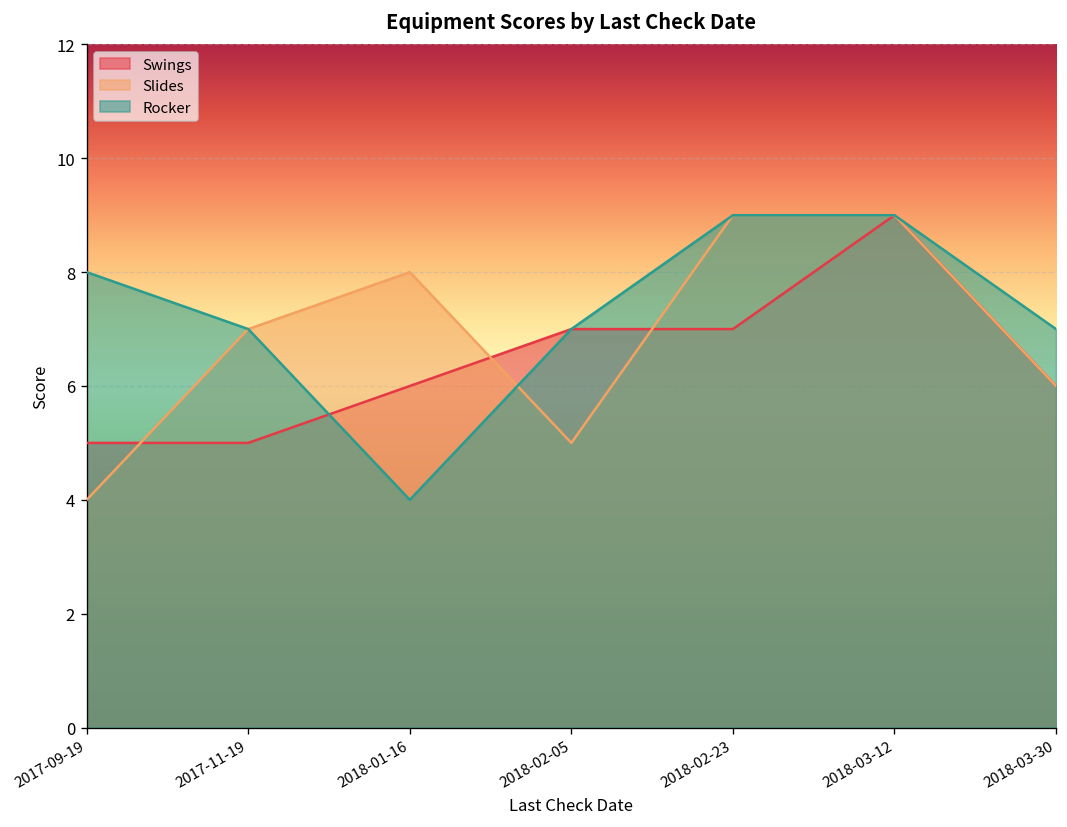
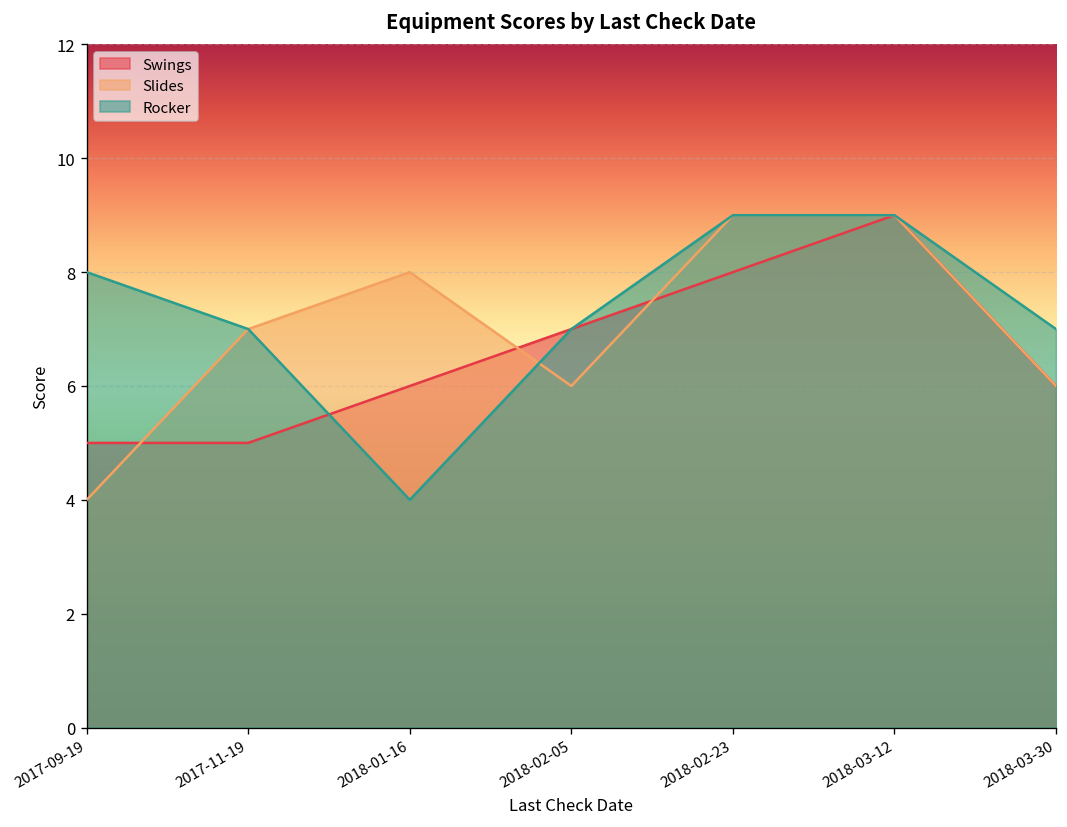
Slides, 2018-02-05: 5 -> 6
Swings, 2018-02-23: 7 -> 8
